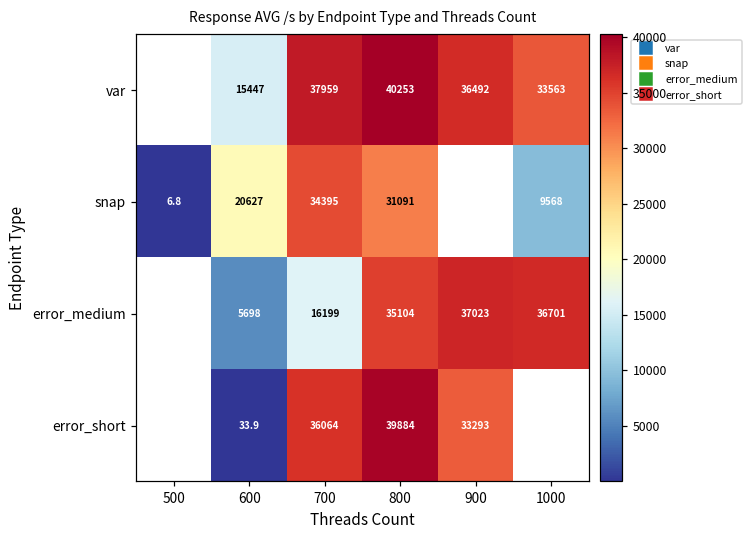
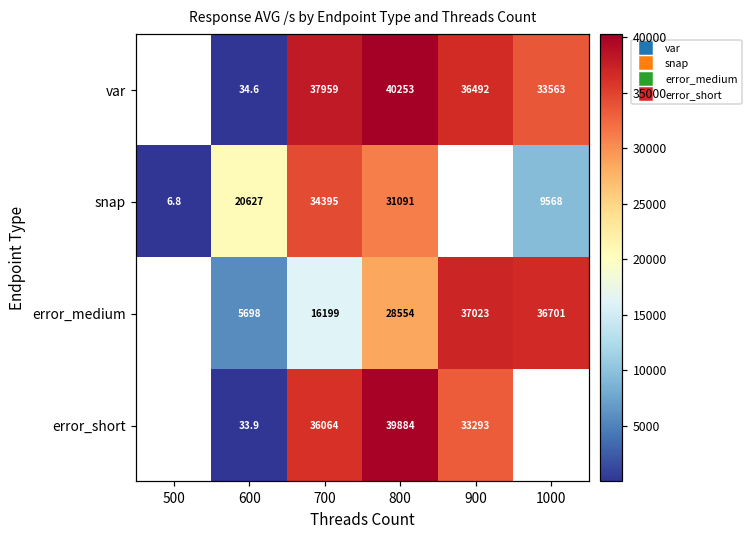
var, 600: 15447 -> 34.6
error_medium, 800: 35104 -> 28554
